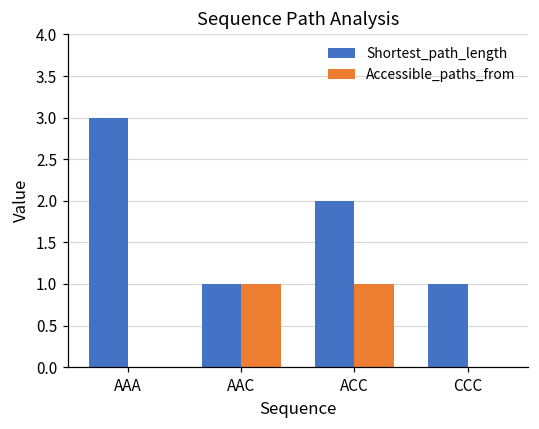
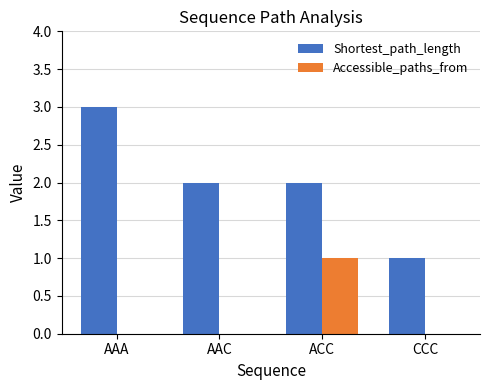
Shortest_path_length, AAC: 1 -> 2
Accessible_paths_from, AAC: 1 -> 0
